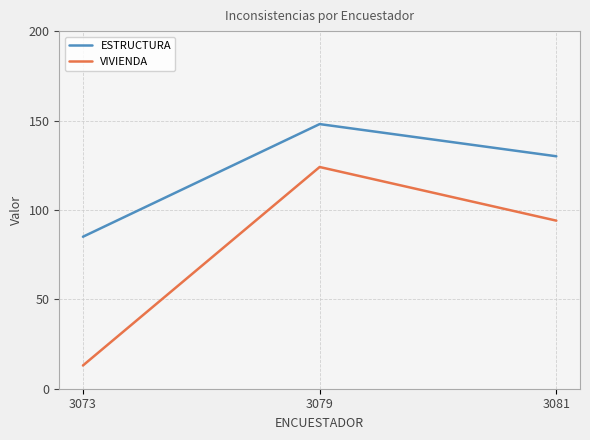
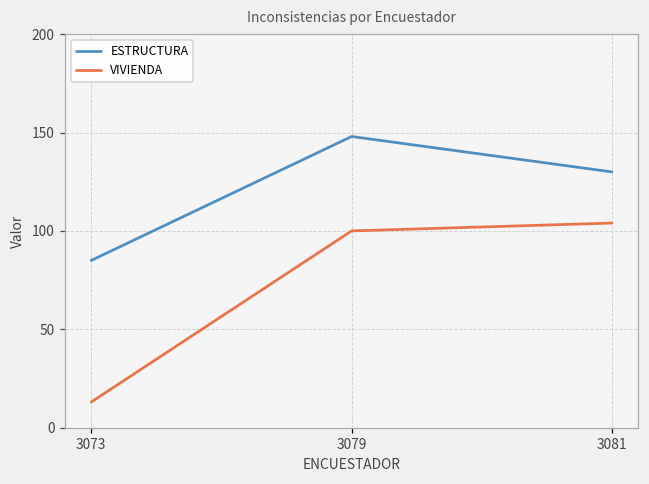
VIVIENDA, 3079: 124 -> 100
VIVIENDA, 3081: 94 -> 104
